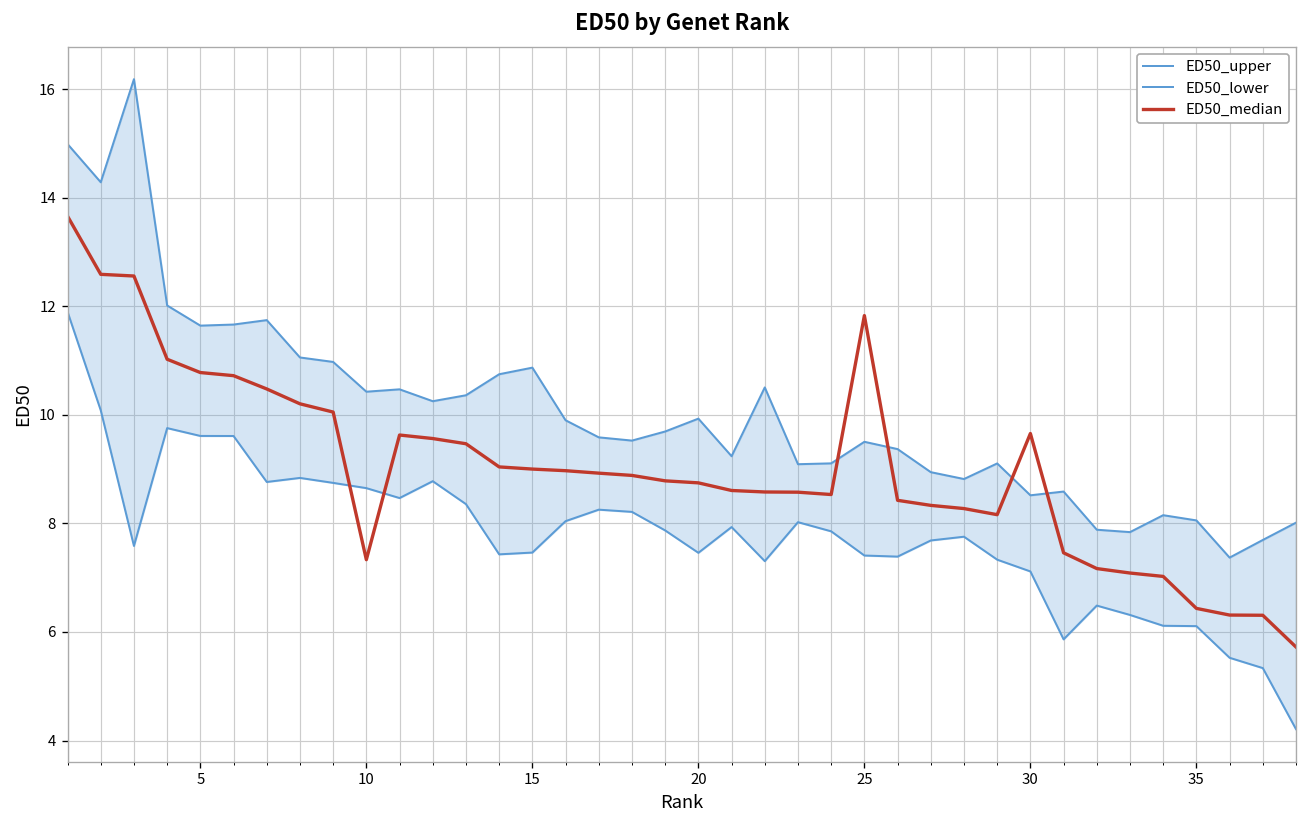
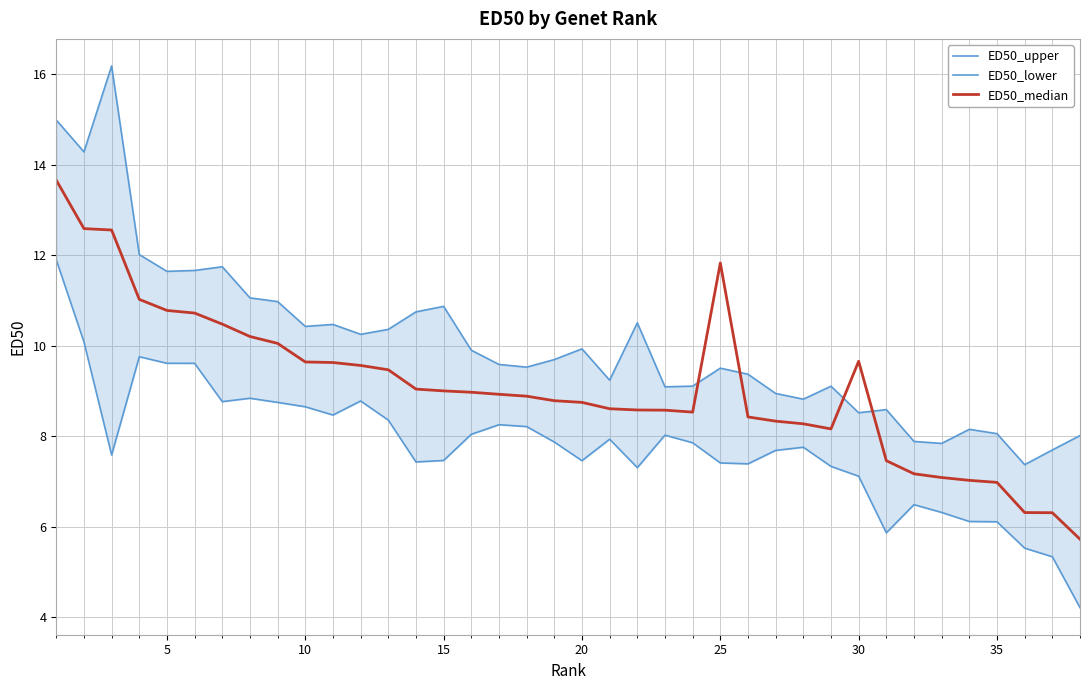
ED50_median, 10: 7.3 -> 9.6
ED50_median, 35: 6.4 -> 7.0
